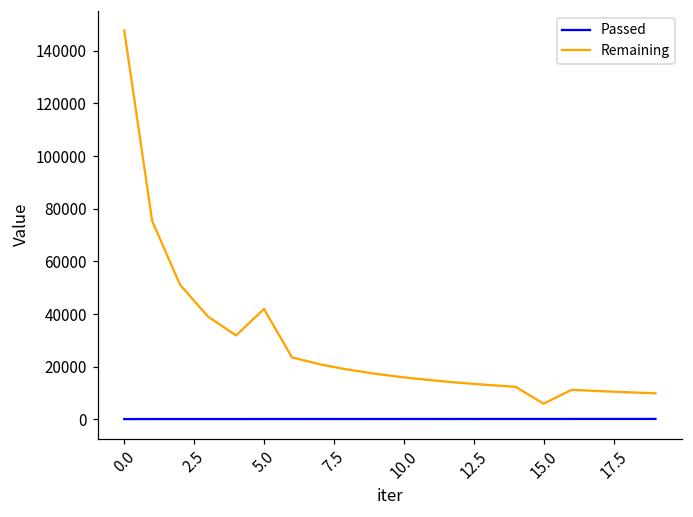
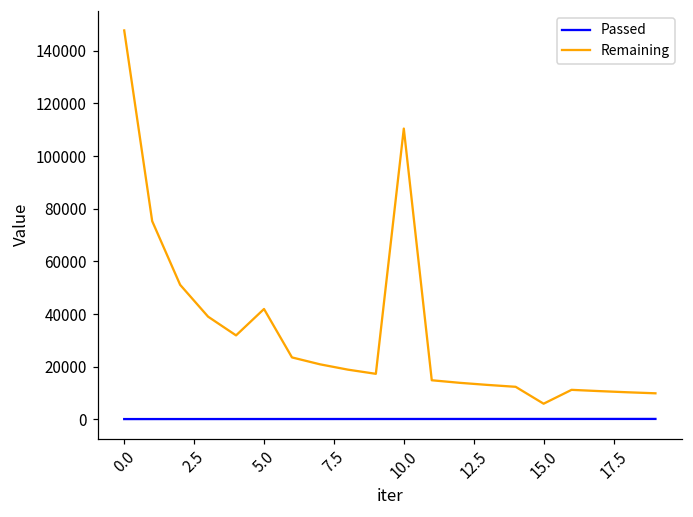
Remaining, 10.0: 16000 -> 110000
